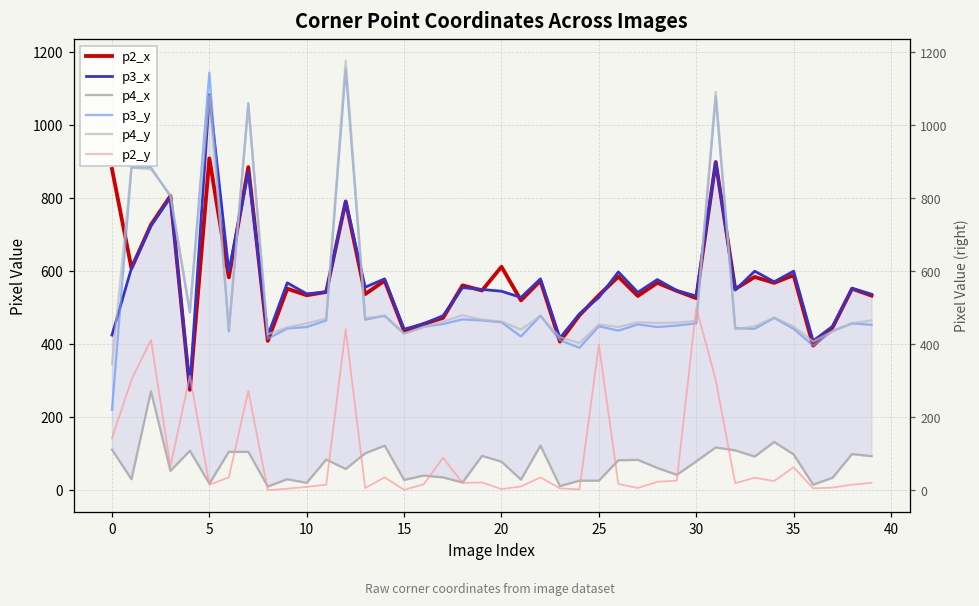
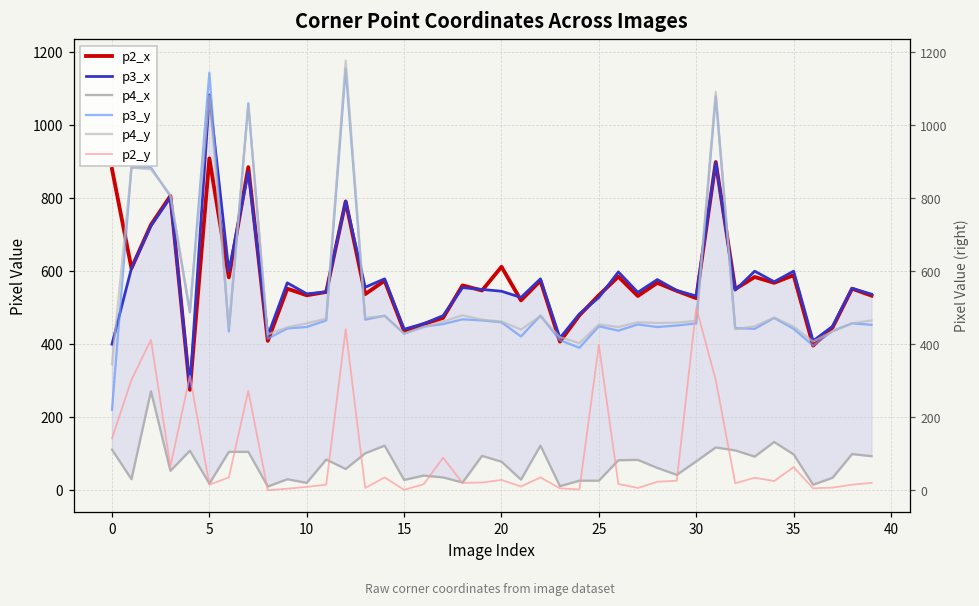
p3_x, 0: 430 -> 400
p2_y, 20: 0 -> 30
